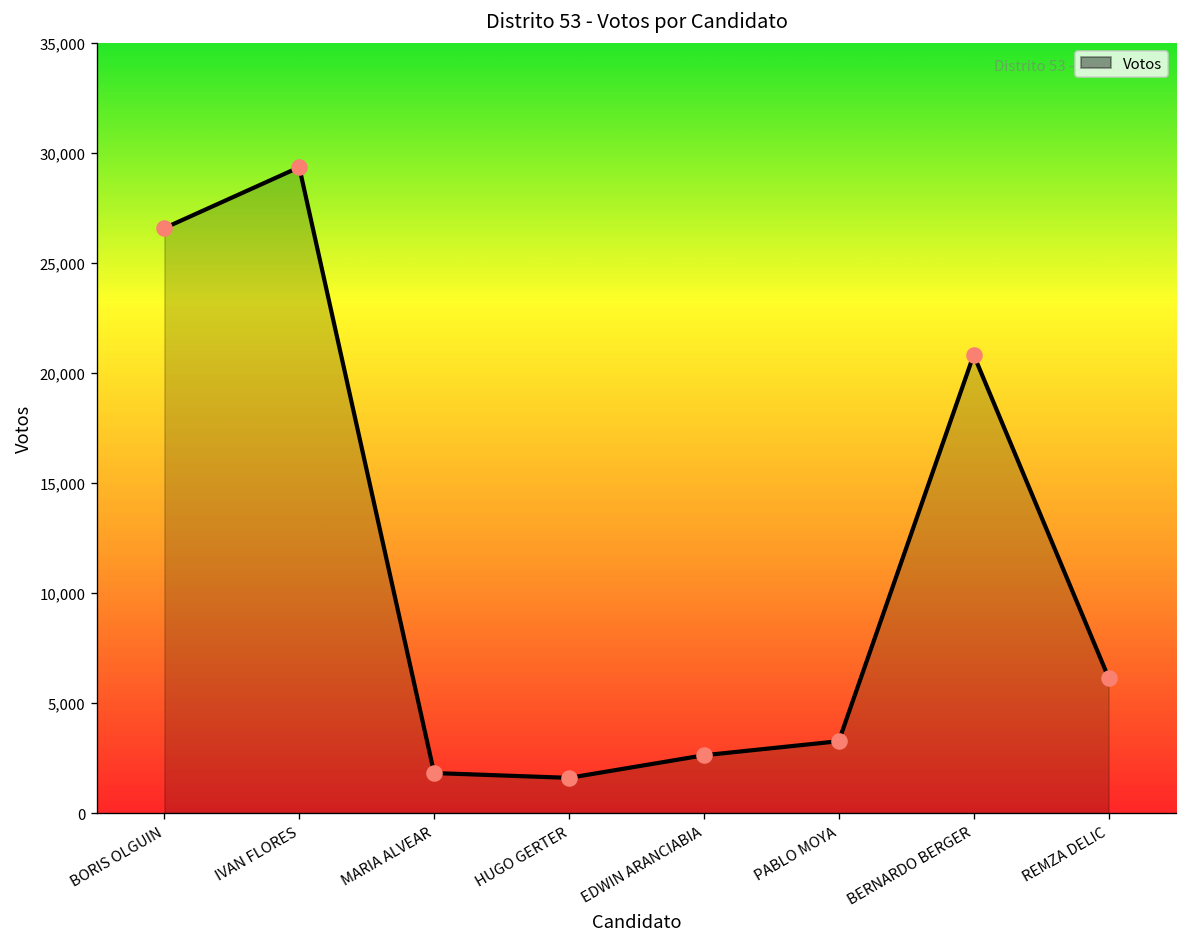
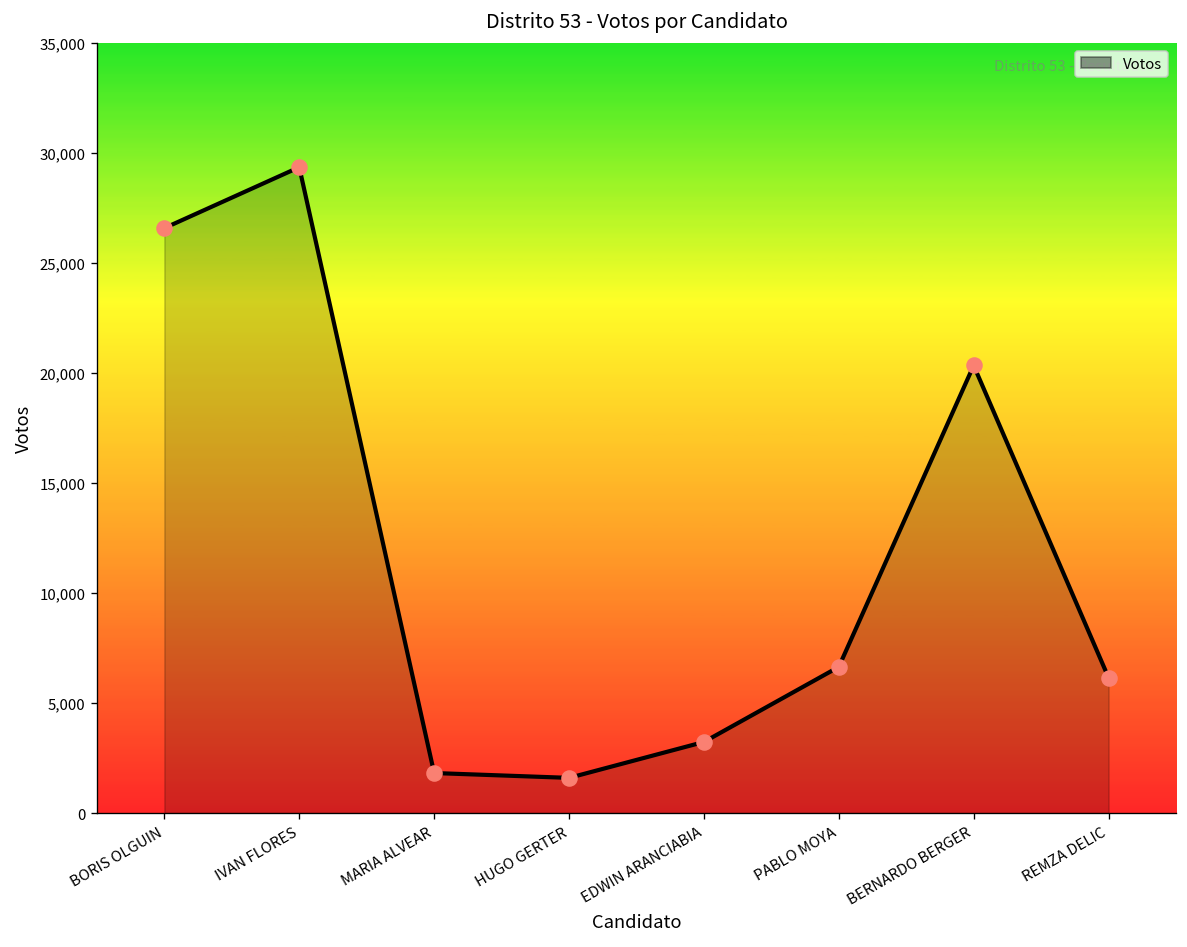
EDWIN ARANCIABIA: 2,600 -> 3,200
PABLO MOYA: 3,300 -> 6,600
BERNARDO BERGER: 20,800 -> 20,400
